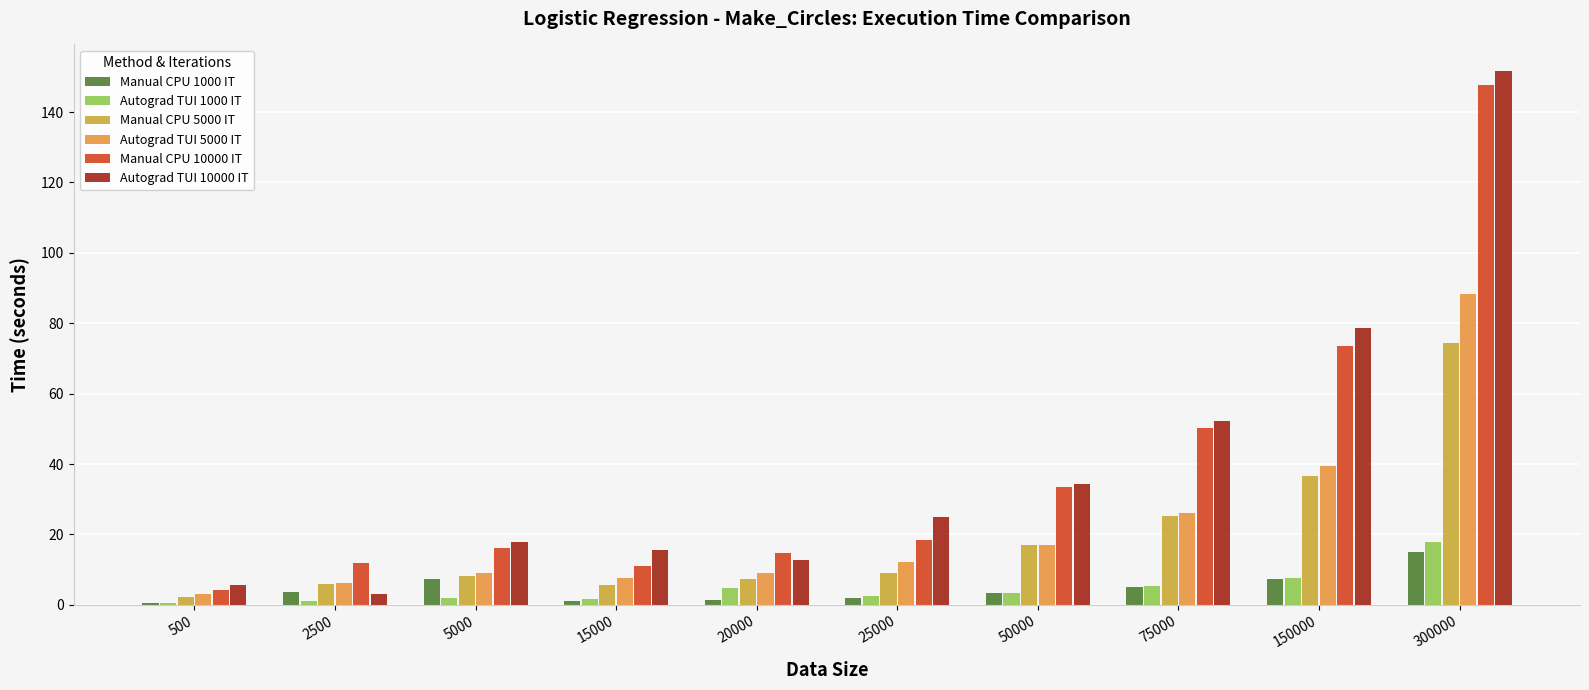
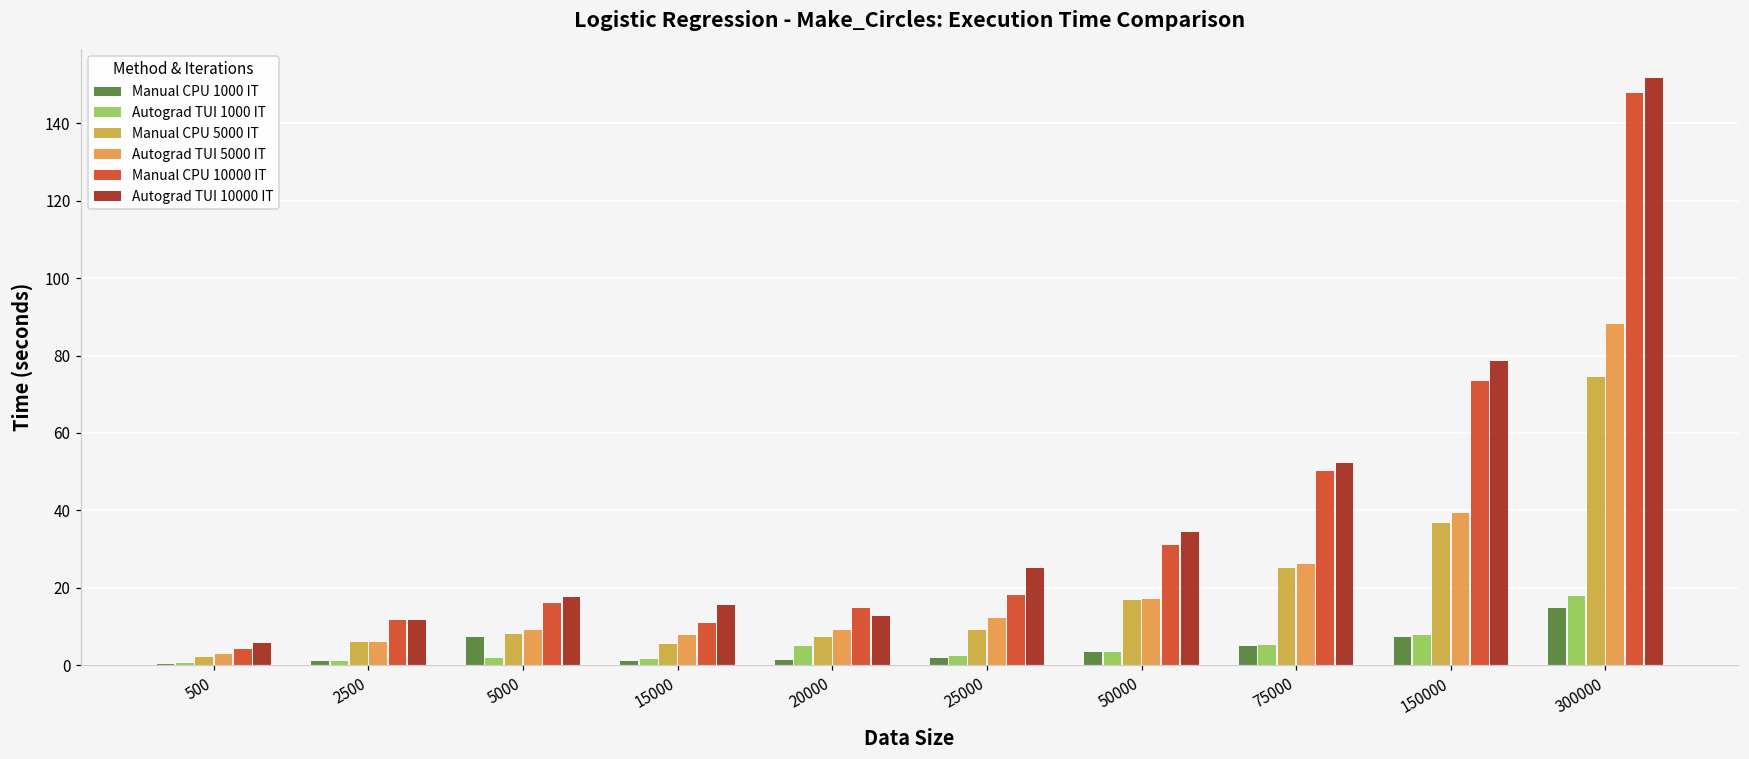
Manual CPU 1000 IT, 2500: 4 -> 1
Autograd TUI 10000 IT, 2500: 3 -> 12
Manual CPU 10000 IT, 50000: 34 -> 31
